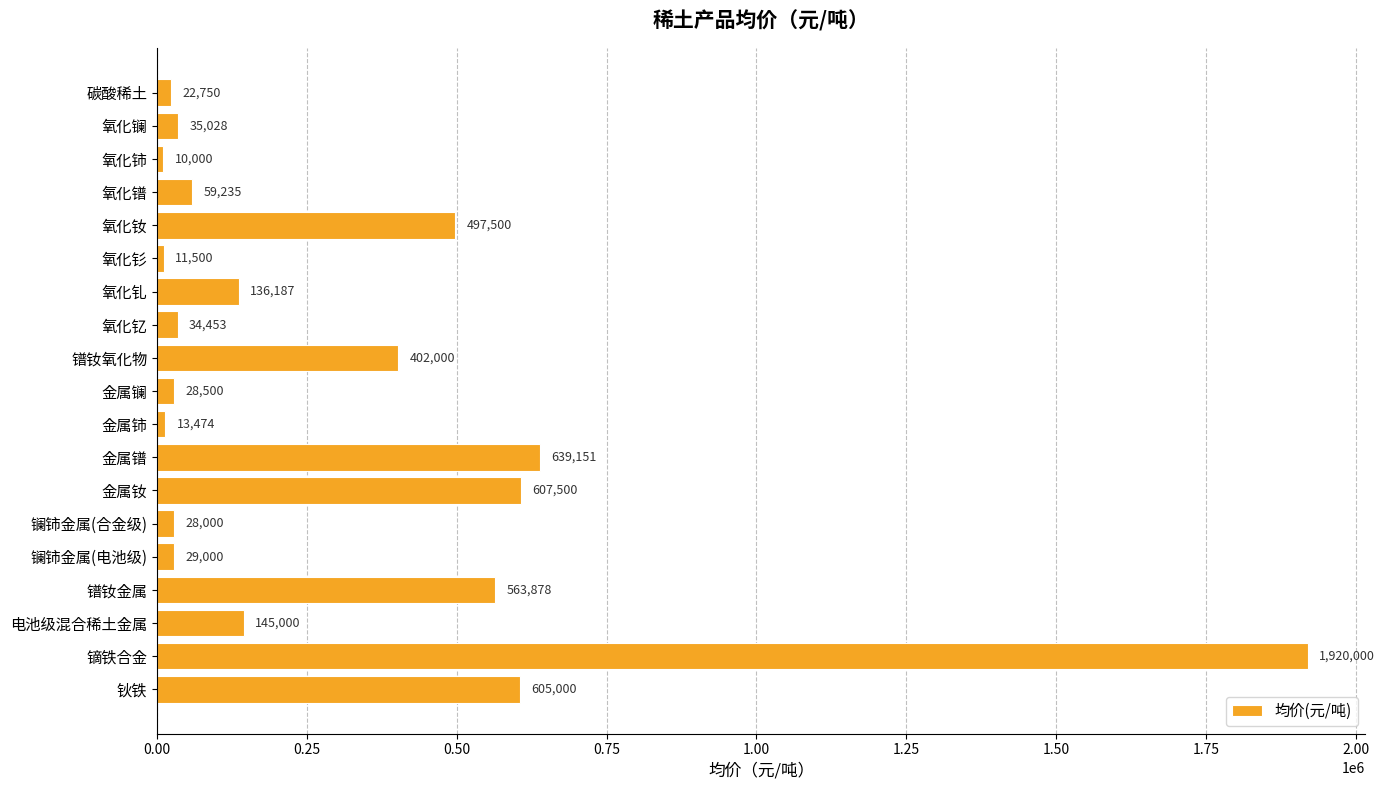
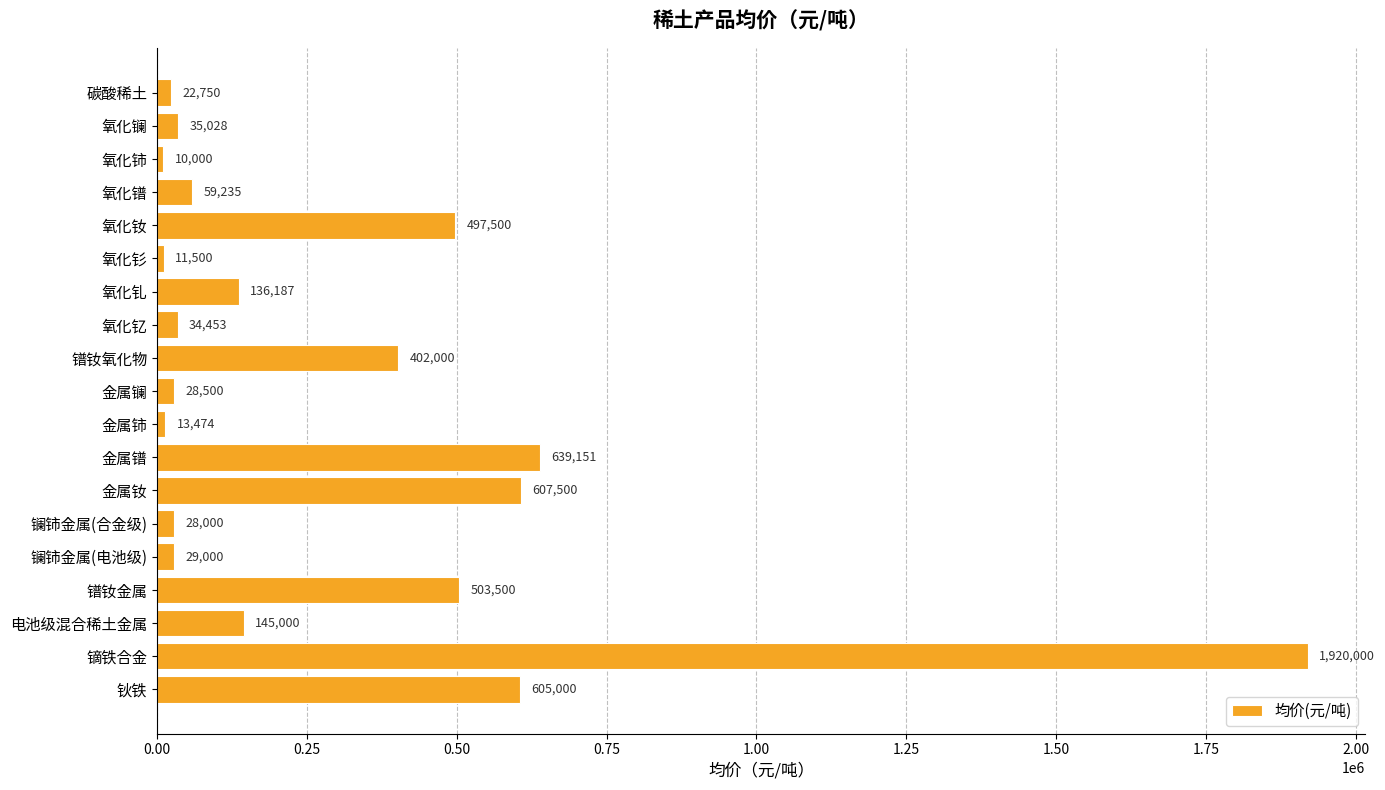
镨钕金属: 563,878 -> 503,500
